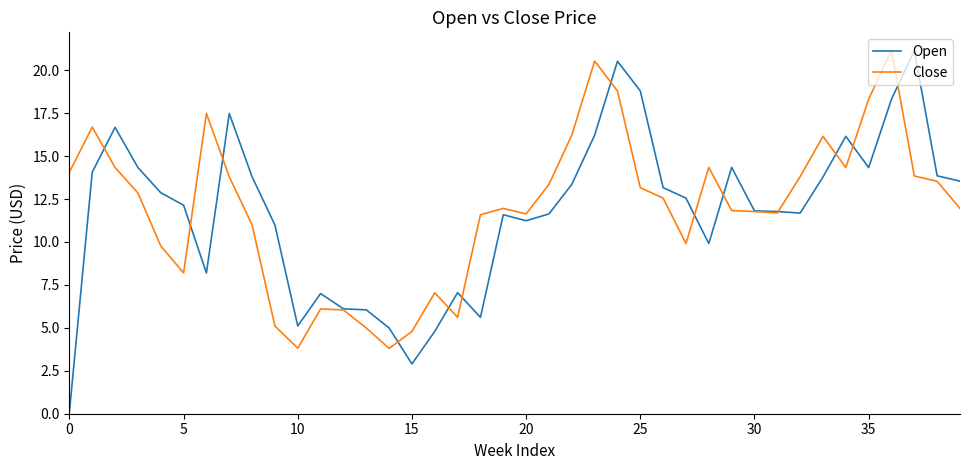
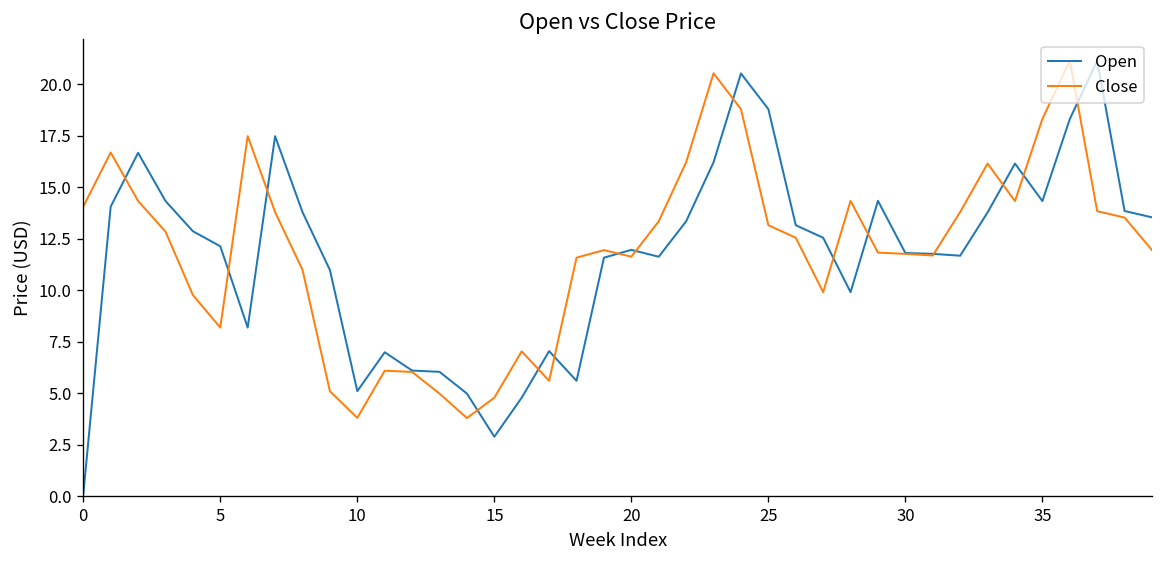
Open, 20: 11.2 -> 12.0
